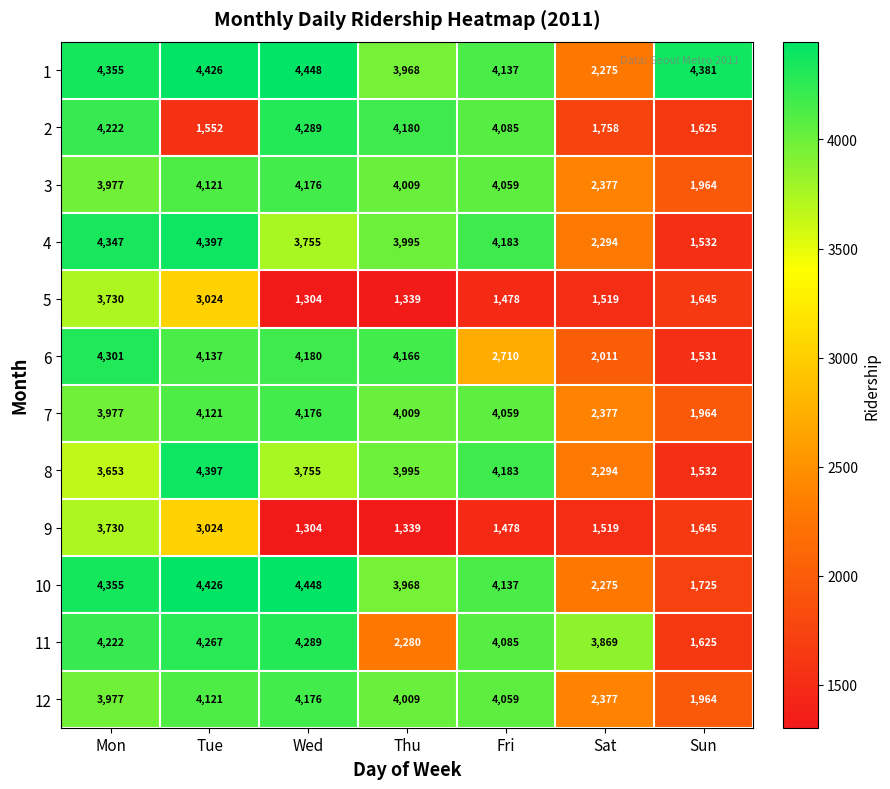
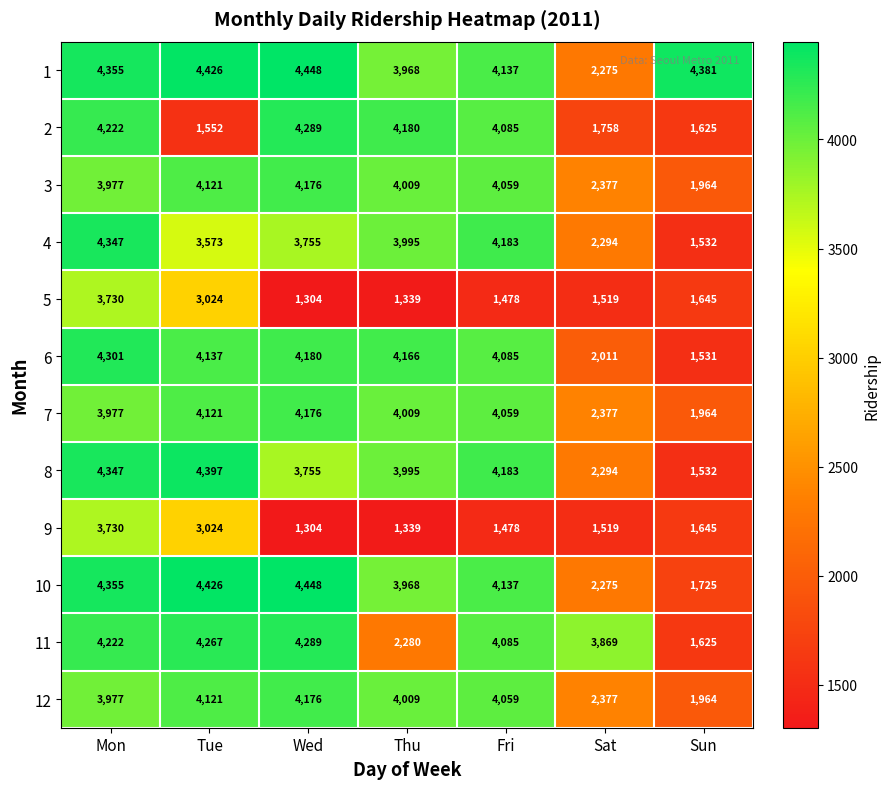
4, Tue: 4,397 -> 3,573
6, Fri: 2,710 -> 4,085
8, Mon: 3,653 -> 4,347
